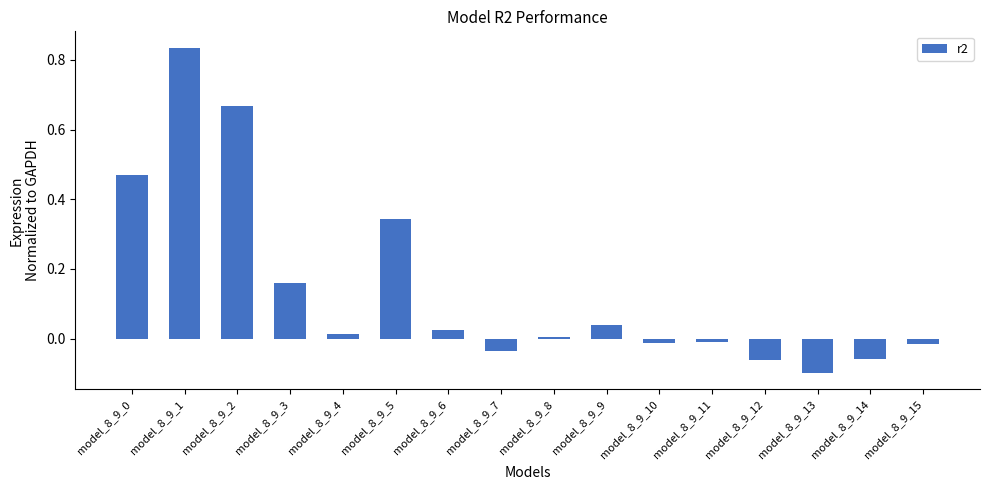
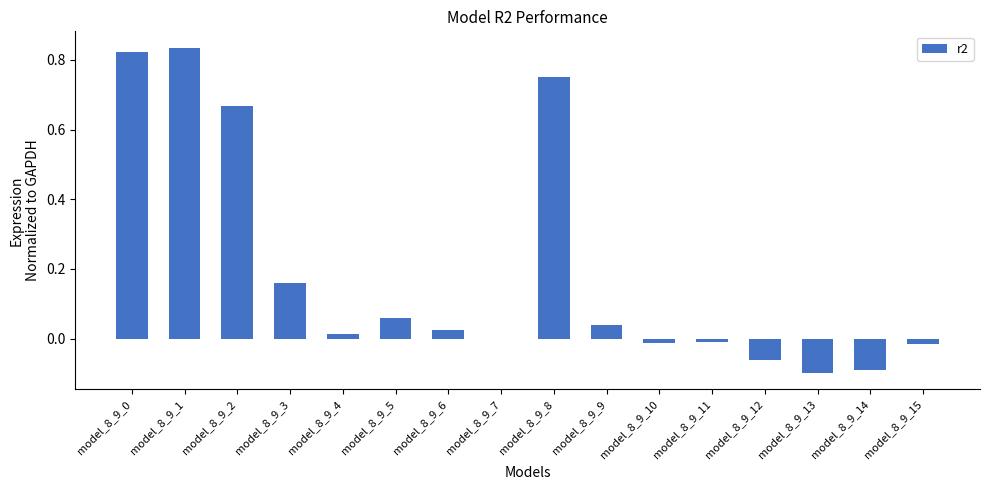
model_8_9_0: 0.47 -> 0.82
model_8_9_5: 0.34 -> 0.06
model_8_9_7: -0.04 -> 0.00
model_8_9_8: 0.00 -> 0.75
model_8_9_14: -0.06 -> -0.09
